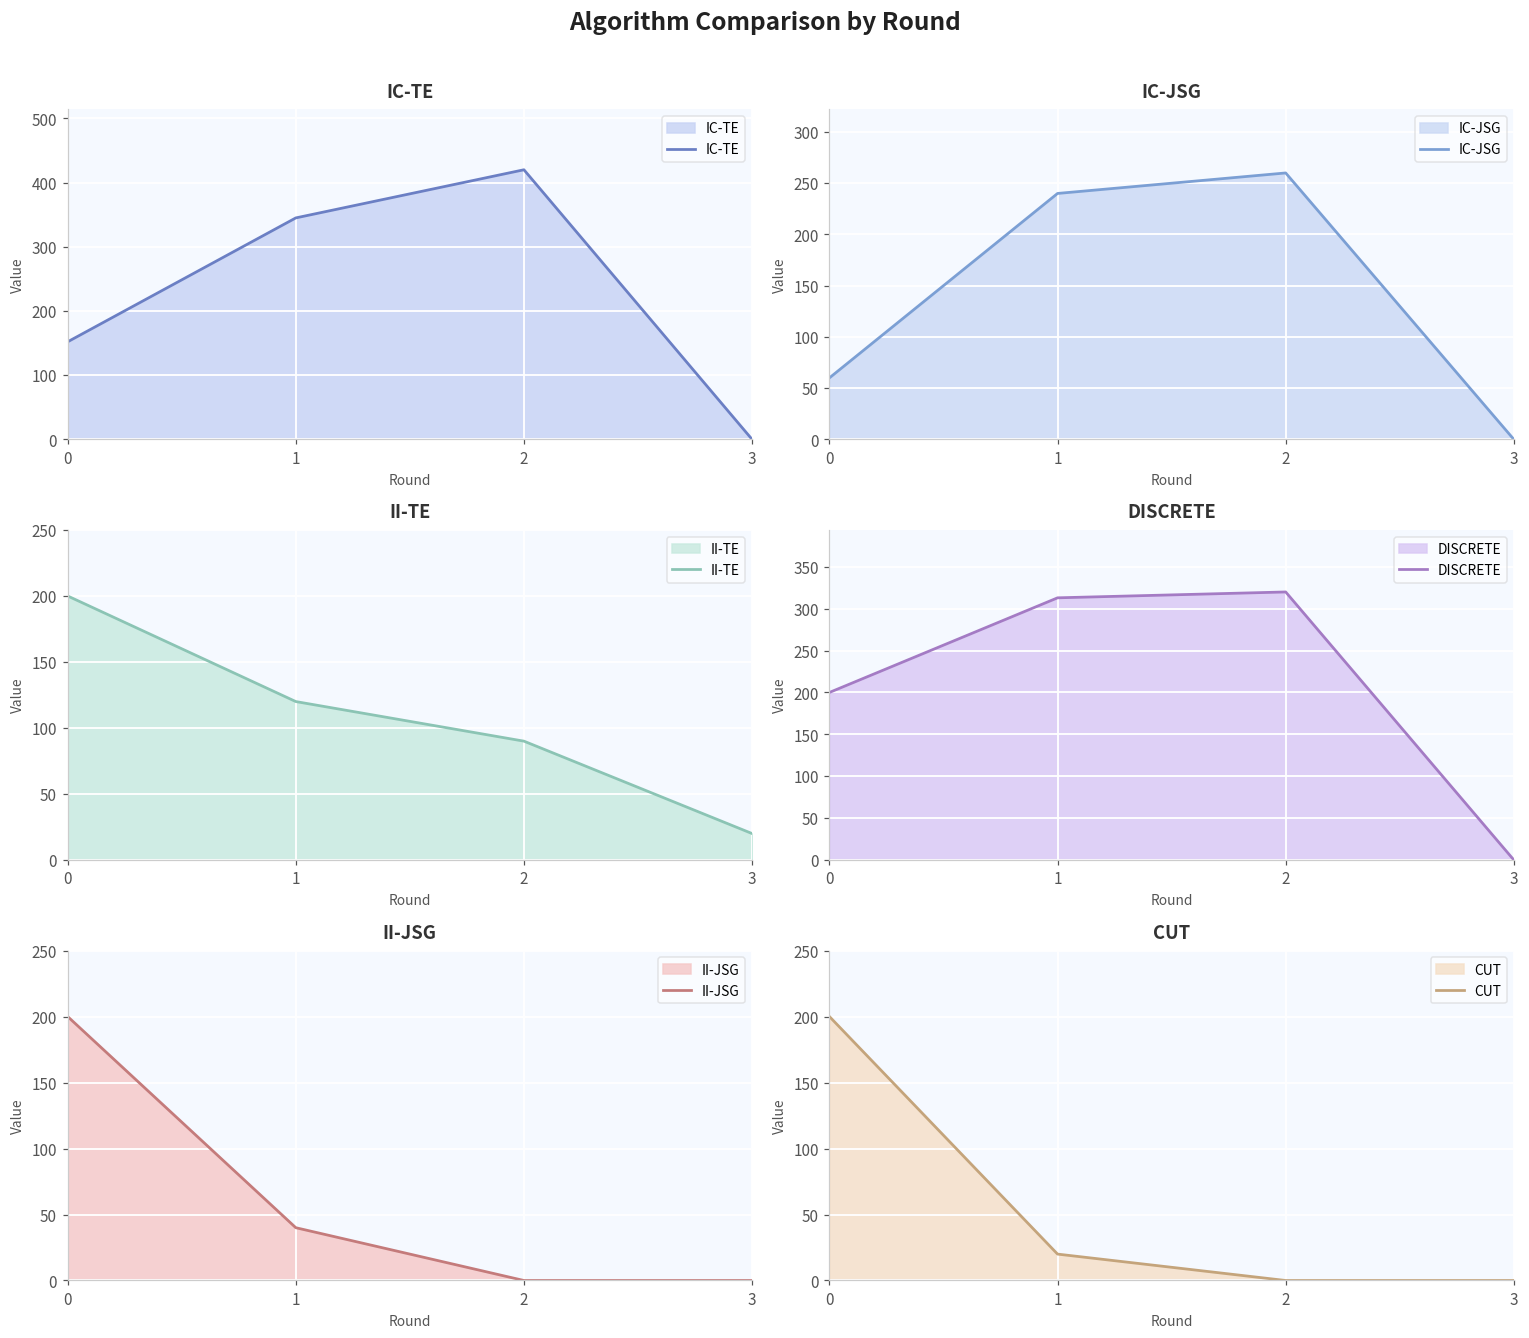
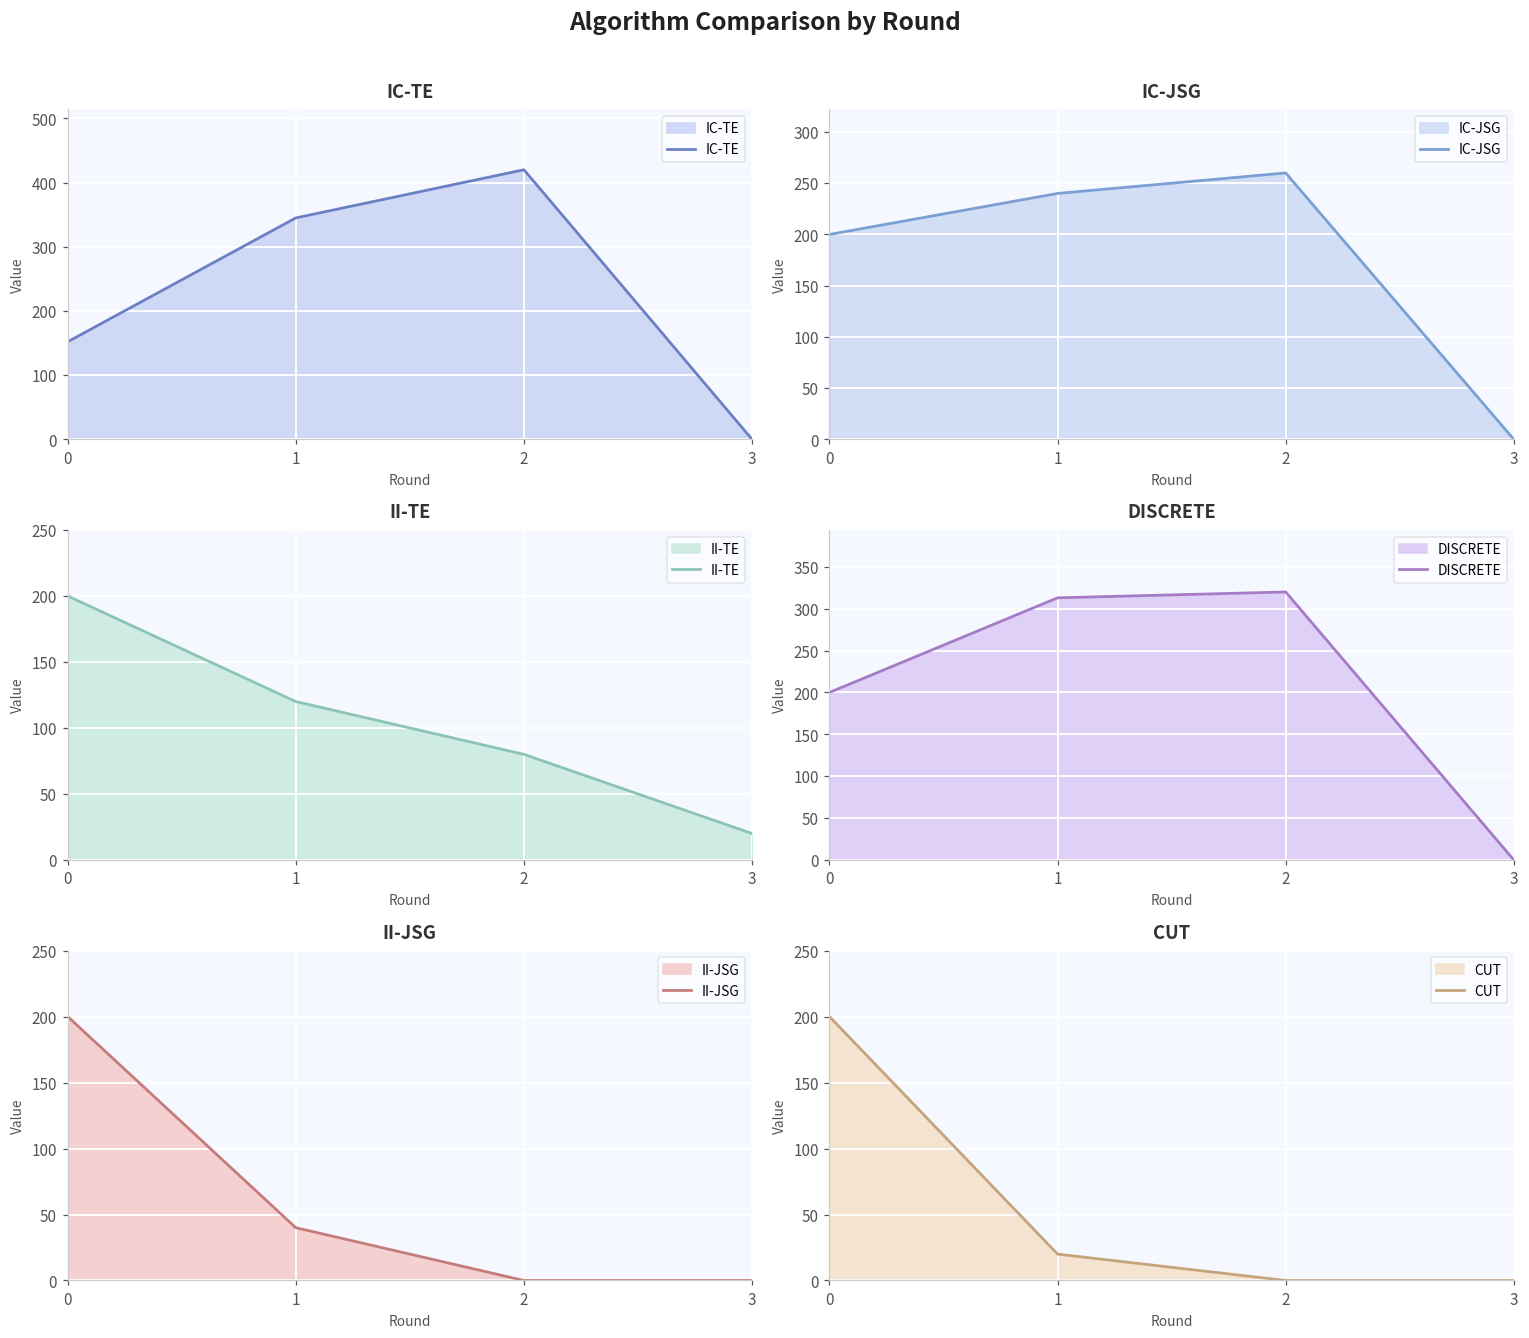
IC-JSG, 0: 60 -> 200
II-TE, 2: 90 -> 80
